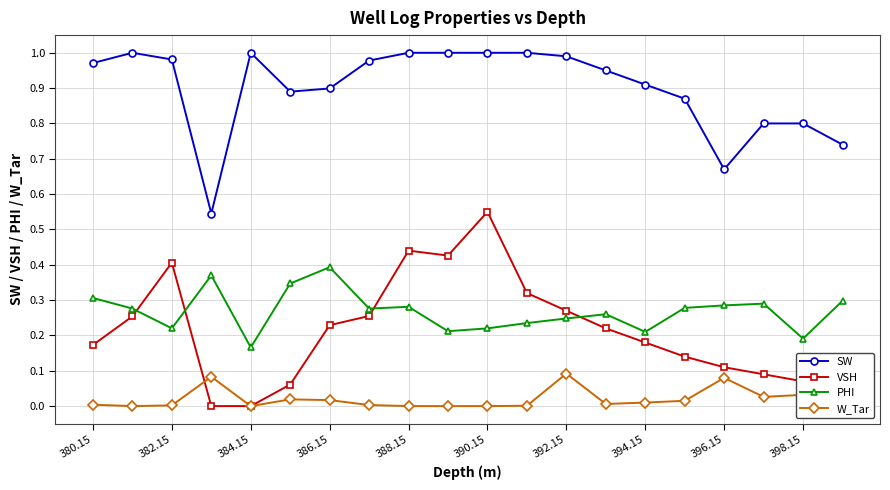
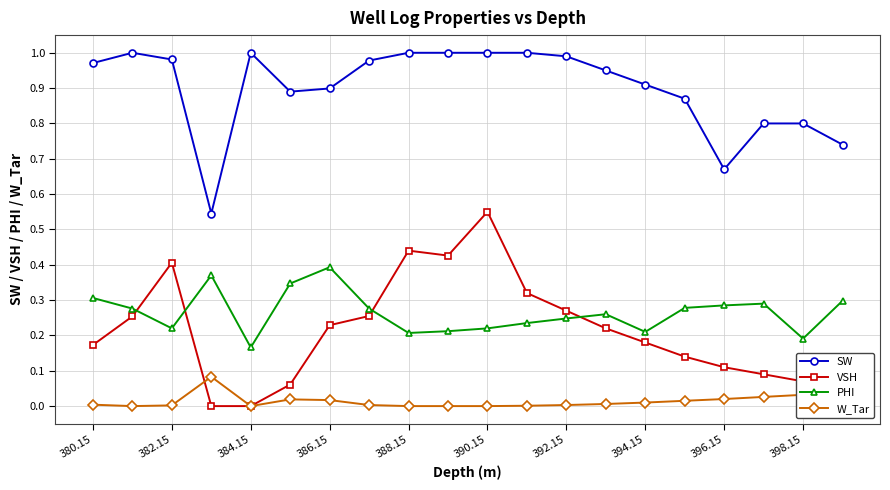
PHI, 388.15: 0.28 -> 0.21
W_Tar, 392.15: 0.09 -> 0.00
W_Tar, 396.15: 0.08 -> 0.02
